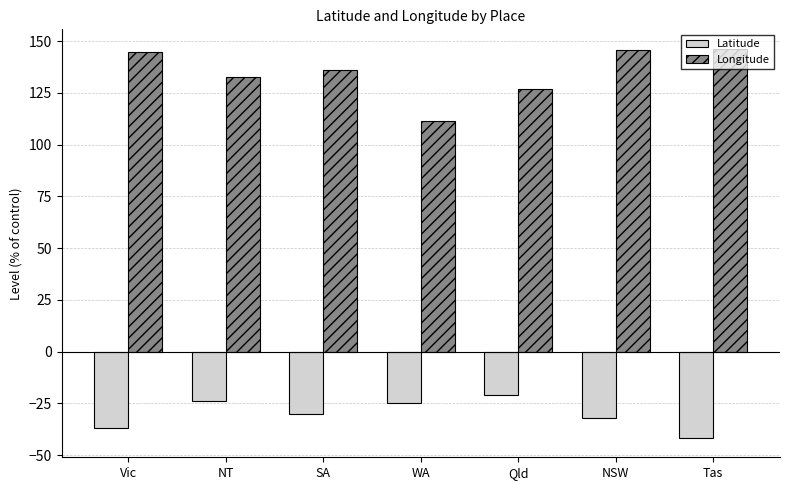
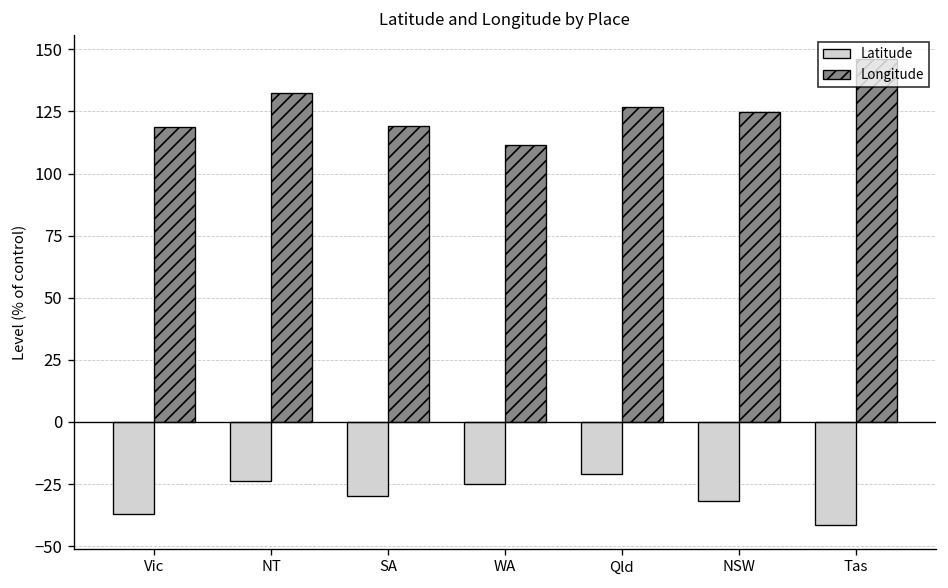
Longitude, Vic: 145 -> 119
Longitude, SA: 136 -> 119
Longitude, NSW: 146 -> 125
